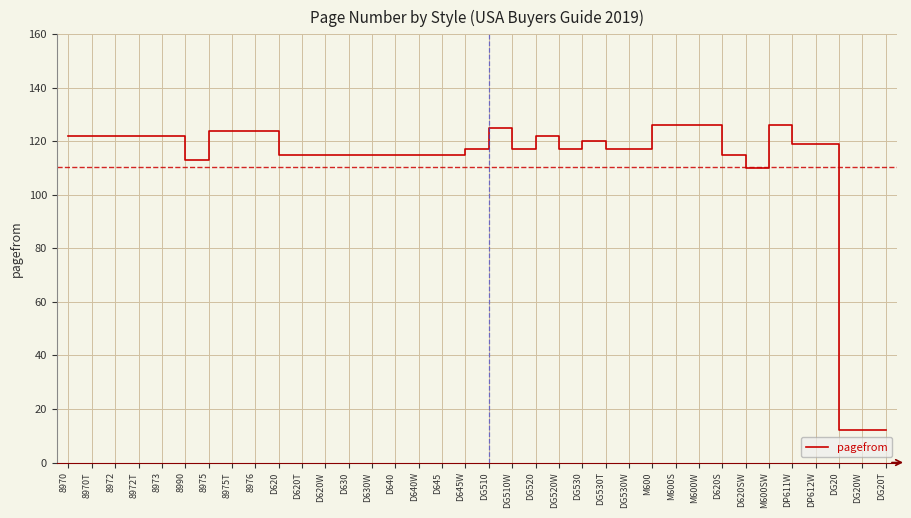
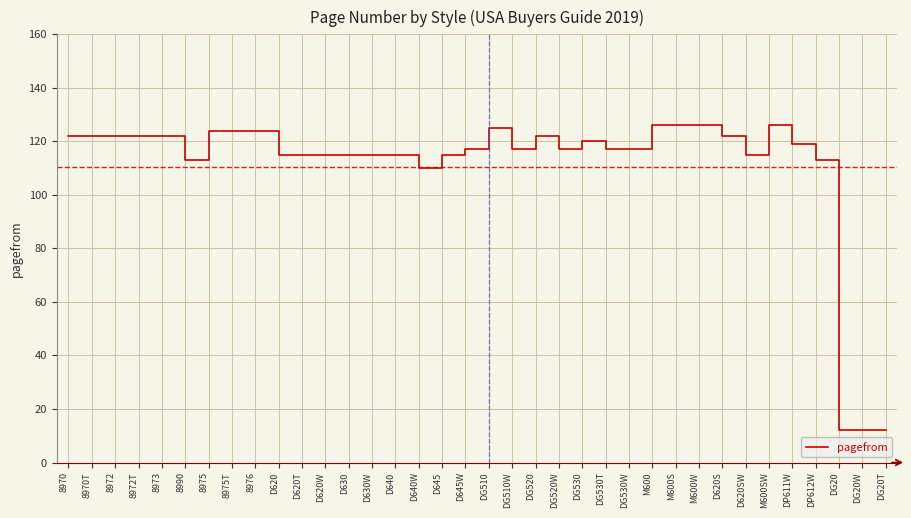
D640W: 115 -> 110
D620S: 115 -> 122
D620SW: 110 -> 115
DP612W: 119 -> 113
